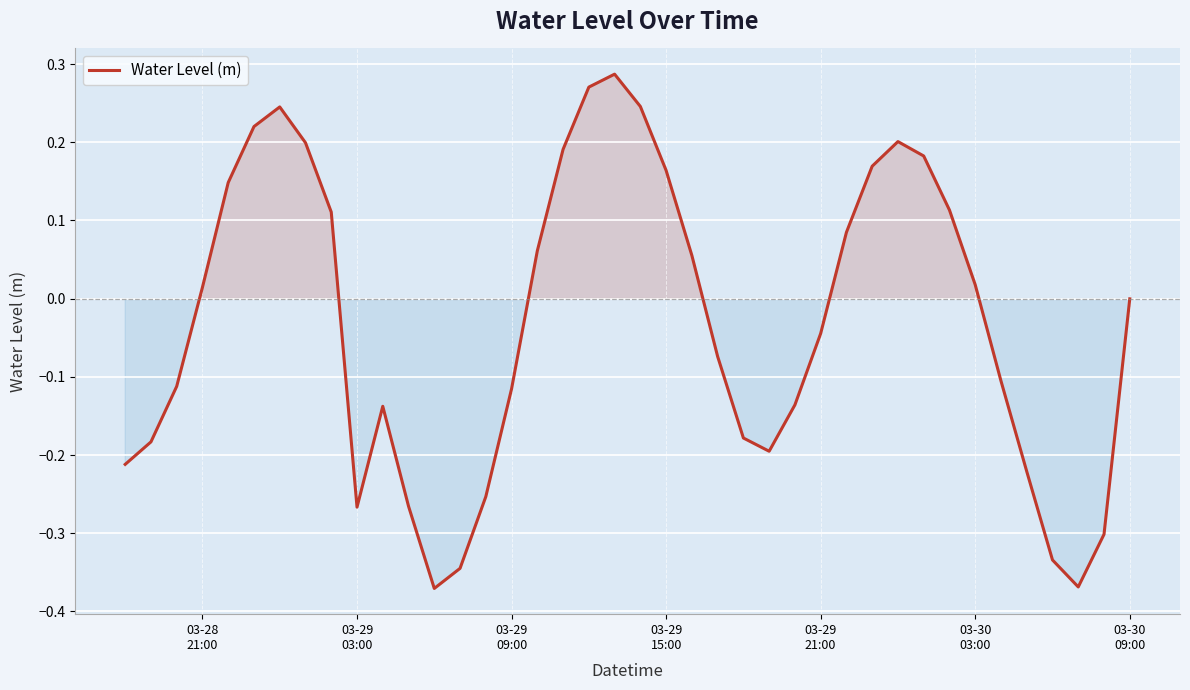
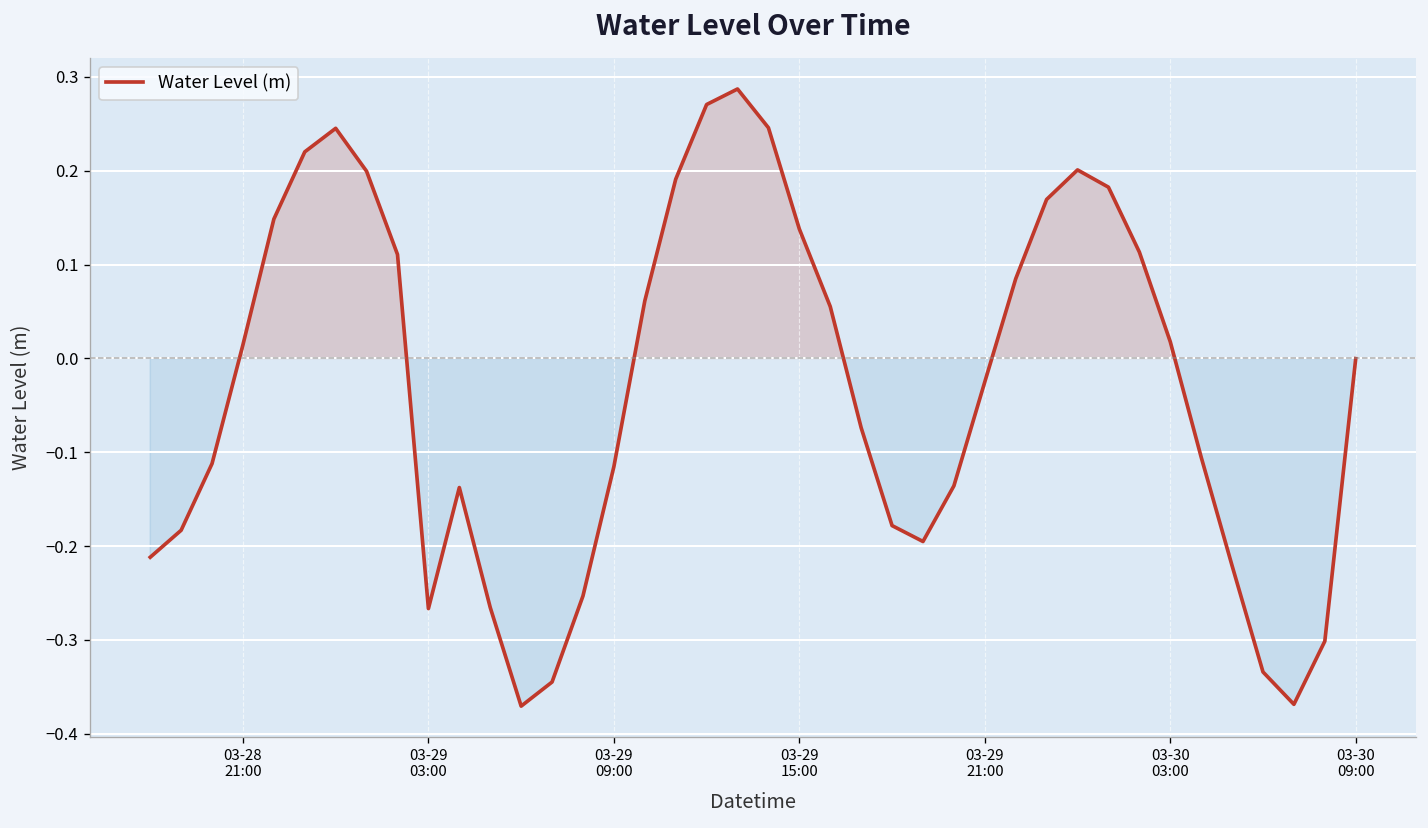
03-29 15:00: 0.16 -> 0.14
03-29 21:00: -0.04 -> -0.03
